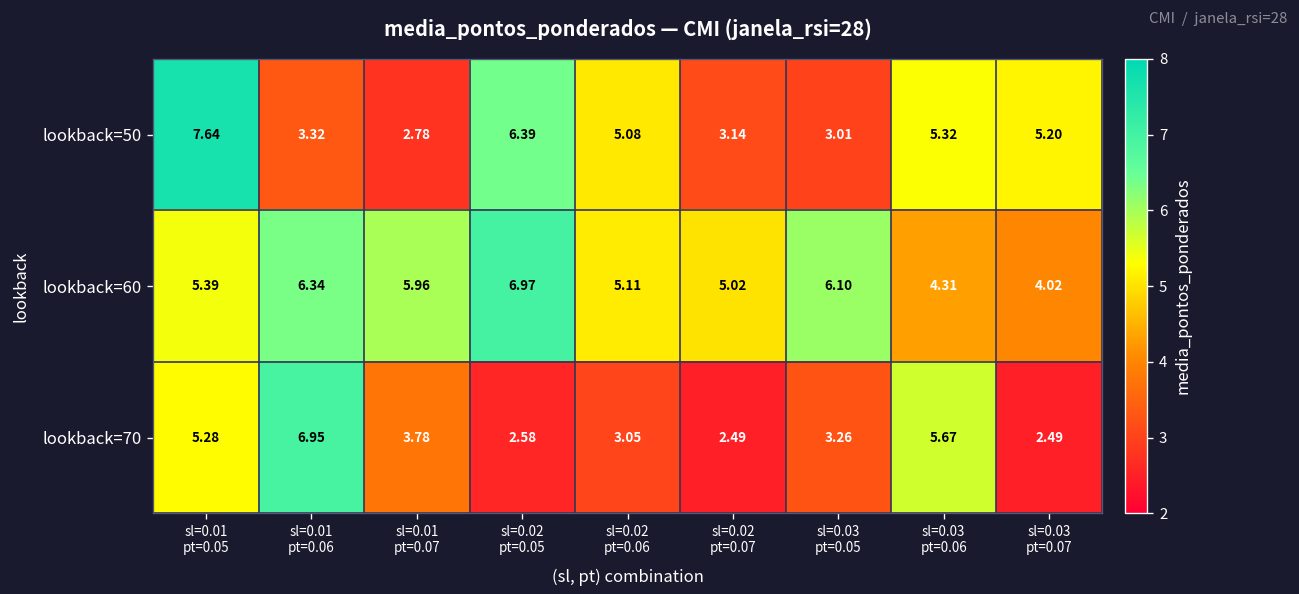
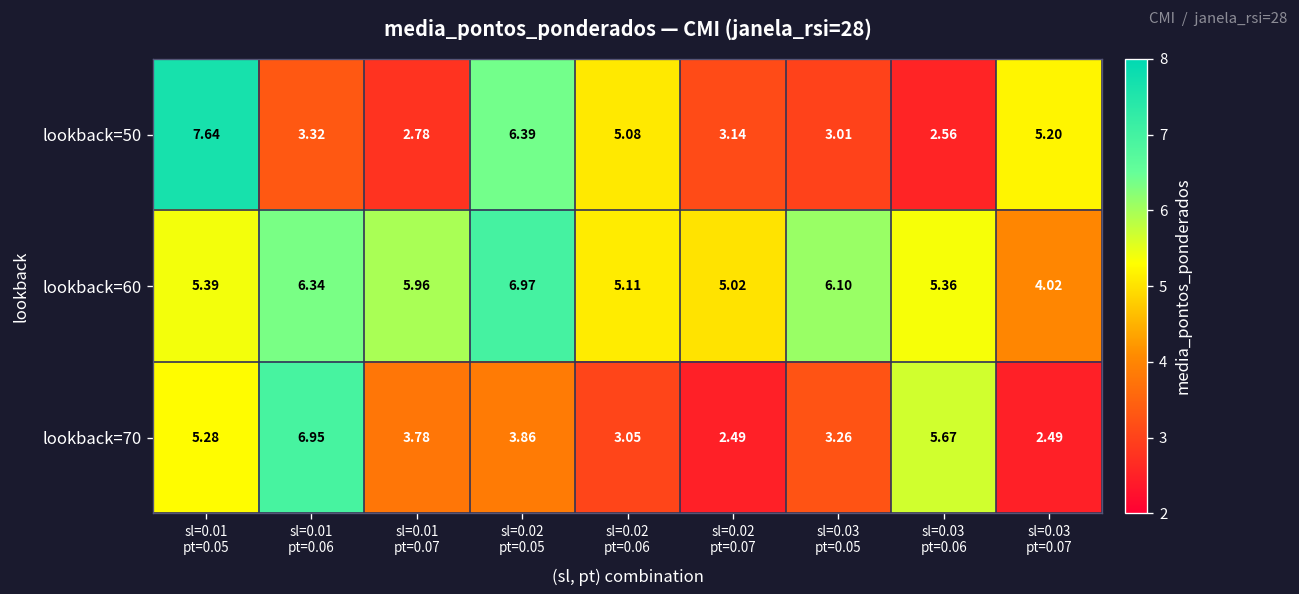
lookback=50, sl=0.03 pt=0.06: 5.32 -> 2.56
lookback=60, sl=0.03 pt=0.06: 4.31 -> 5.36
lookback=70, sl=0.02 pt=0.05: 2.58 -> 3.86
